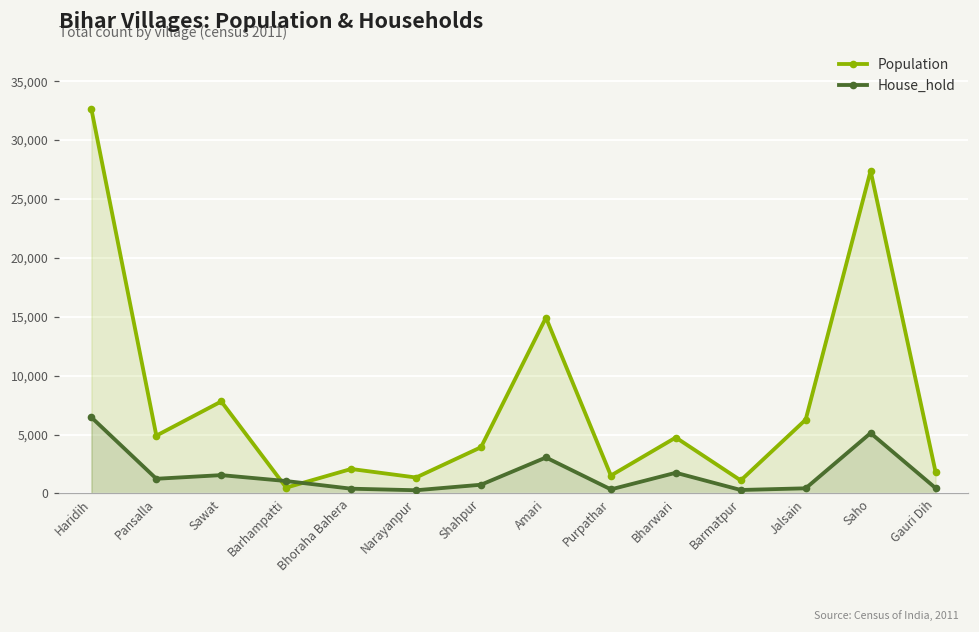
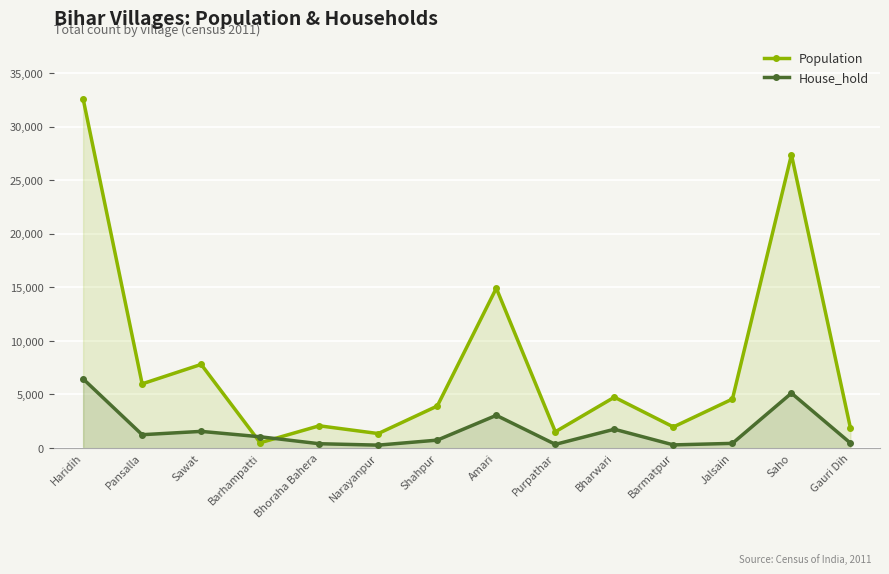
Population, Pansalla: 4,900 -> 6,000
Population, Barmatpur: 1,100 -> 2,000
Population, Jalsain: 6,300 -> 4,600
